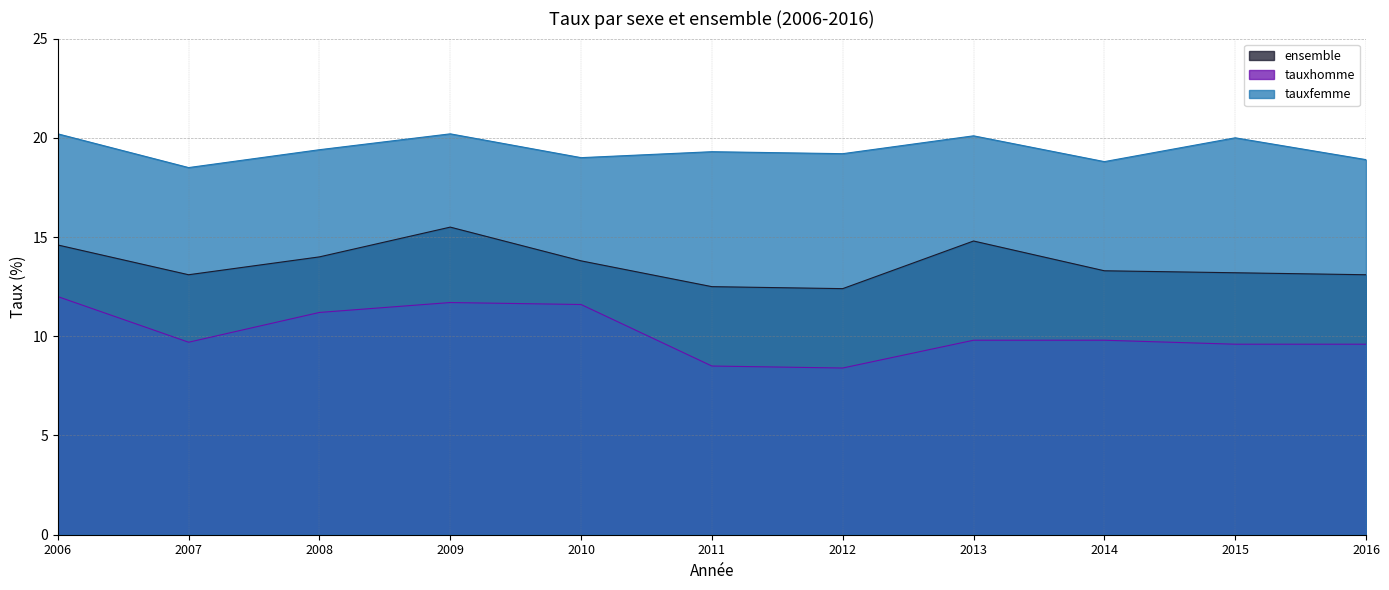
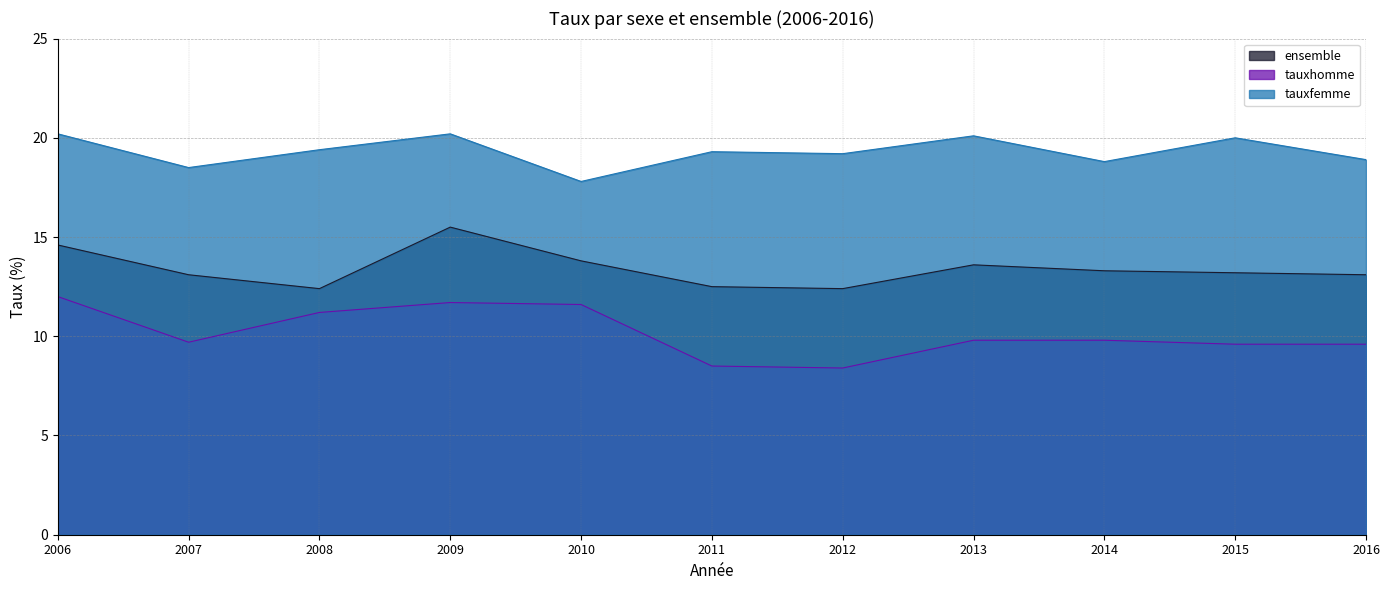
ensemble, 2008: 14.0 -> 12.4
tauxfemme, 2010: 19.0 -> 17.8
ensemble, 2013: 14.8 -> 13.6
